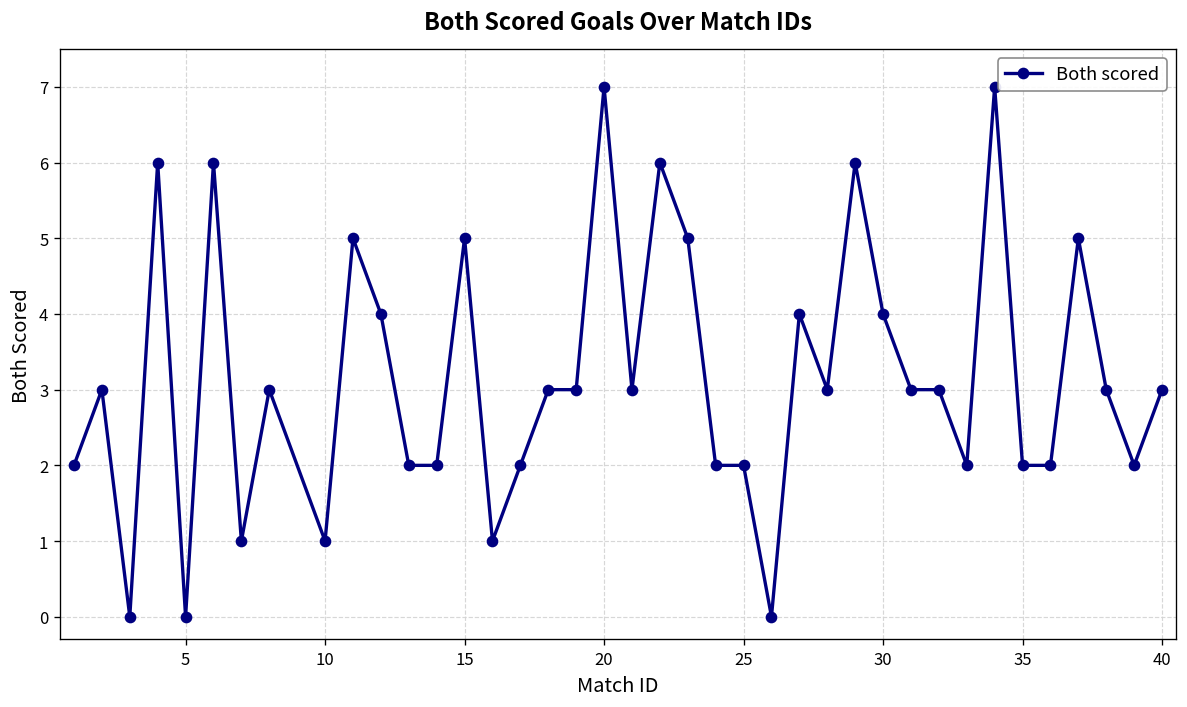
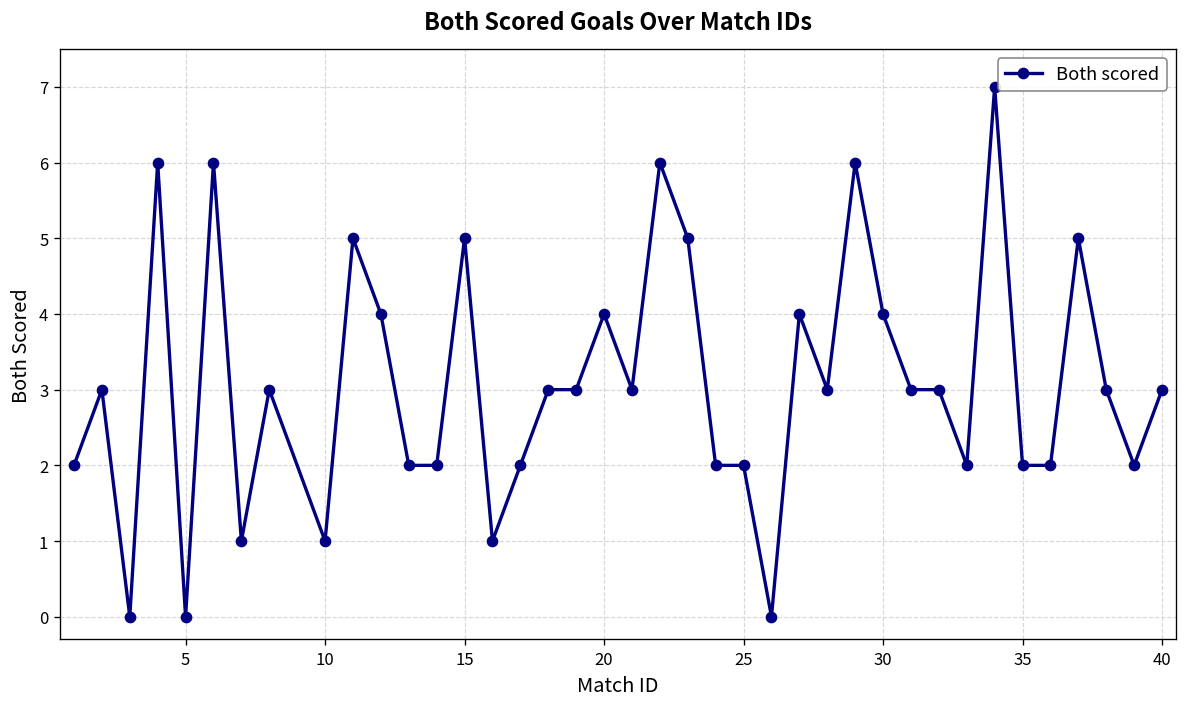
20: 7 -> 4
